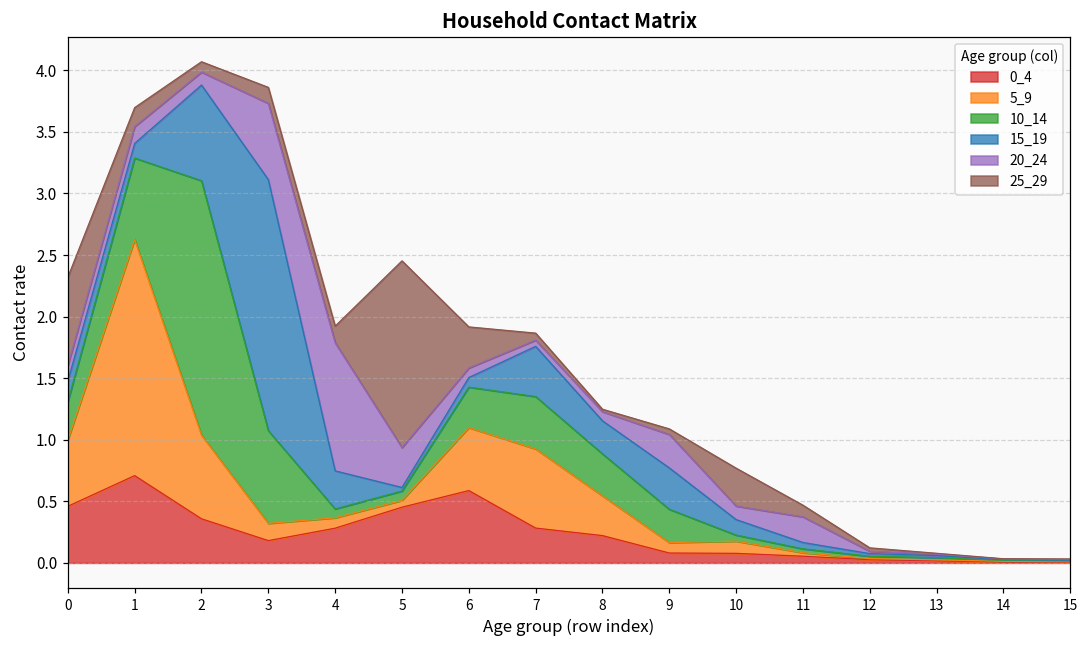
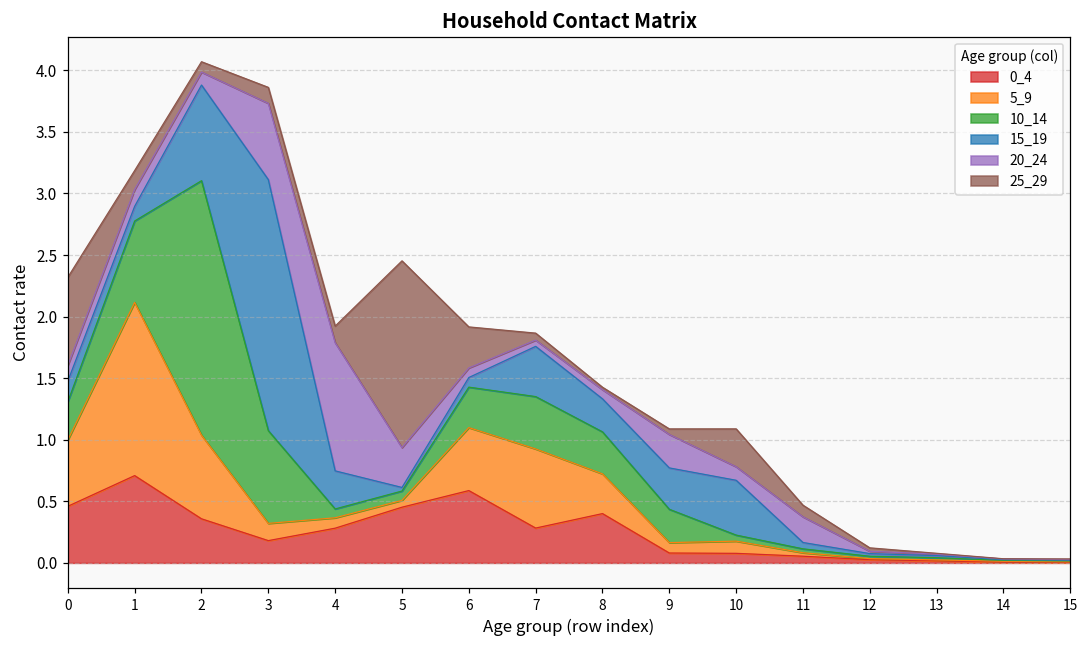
5_9, 1: 1.92 -> 1.41
0_4, 8: 0.22 -> 0.40
15_19, 10: 0.13 -> 0.45
